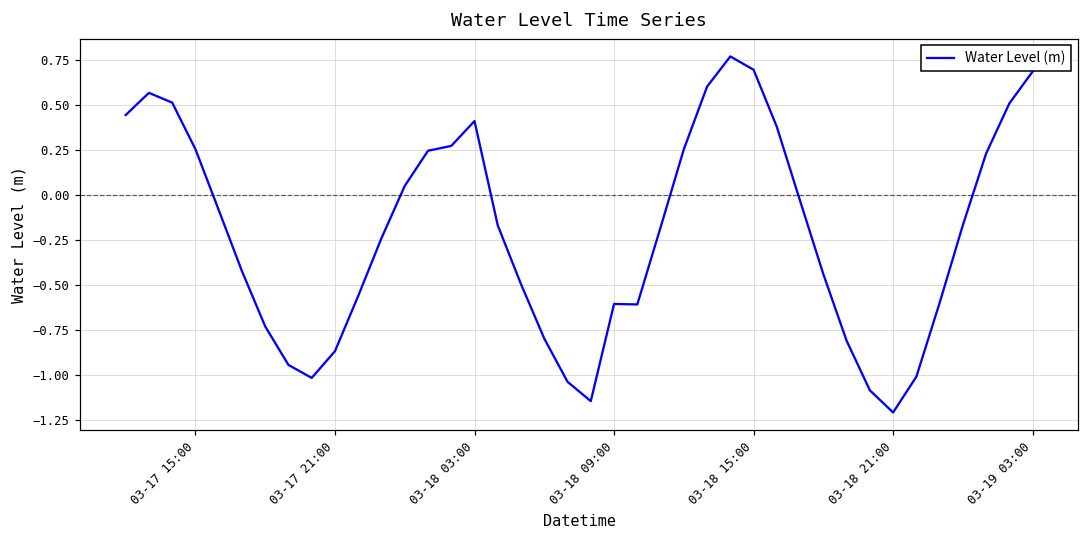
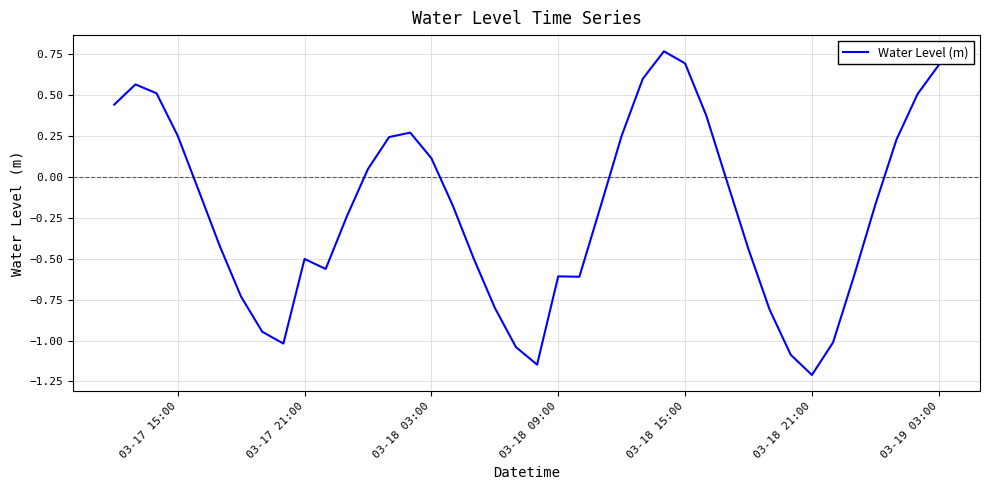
03-17 21:00: -0.87 -> -0.50
03-18 03:00: 0.41 -> 0.12
